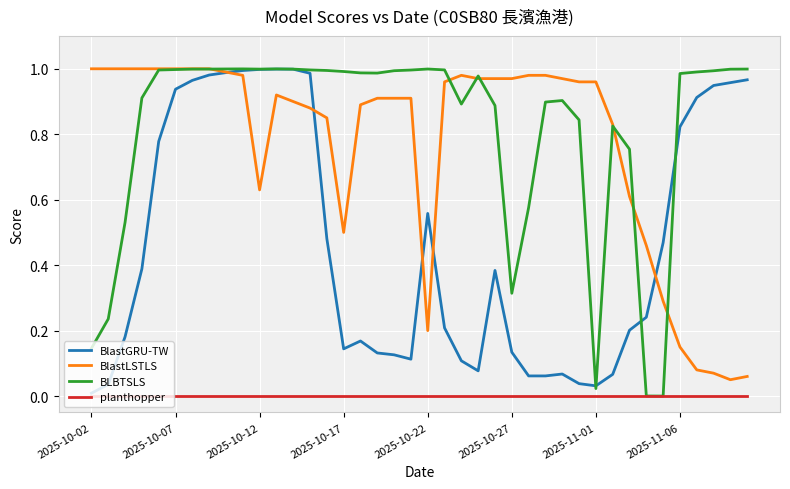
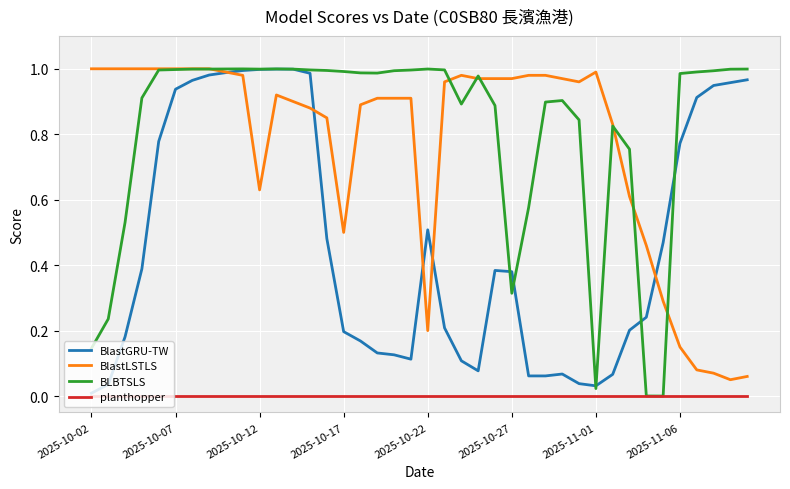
BlastGRU-TW, 2025-10-17: 0.14 -> 0.20
BlastGRU-TW, 2025-10-22: 0.56 -> 0.51
BlastGRU-TW, 2025-10-27: 0.13 -> 0.38
BlastLSTLS, 2025-11-01: 0.96 -> 0.99
BlastGRU-TW, 2025-11-06: 0.82 -> 0.77
